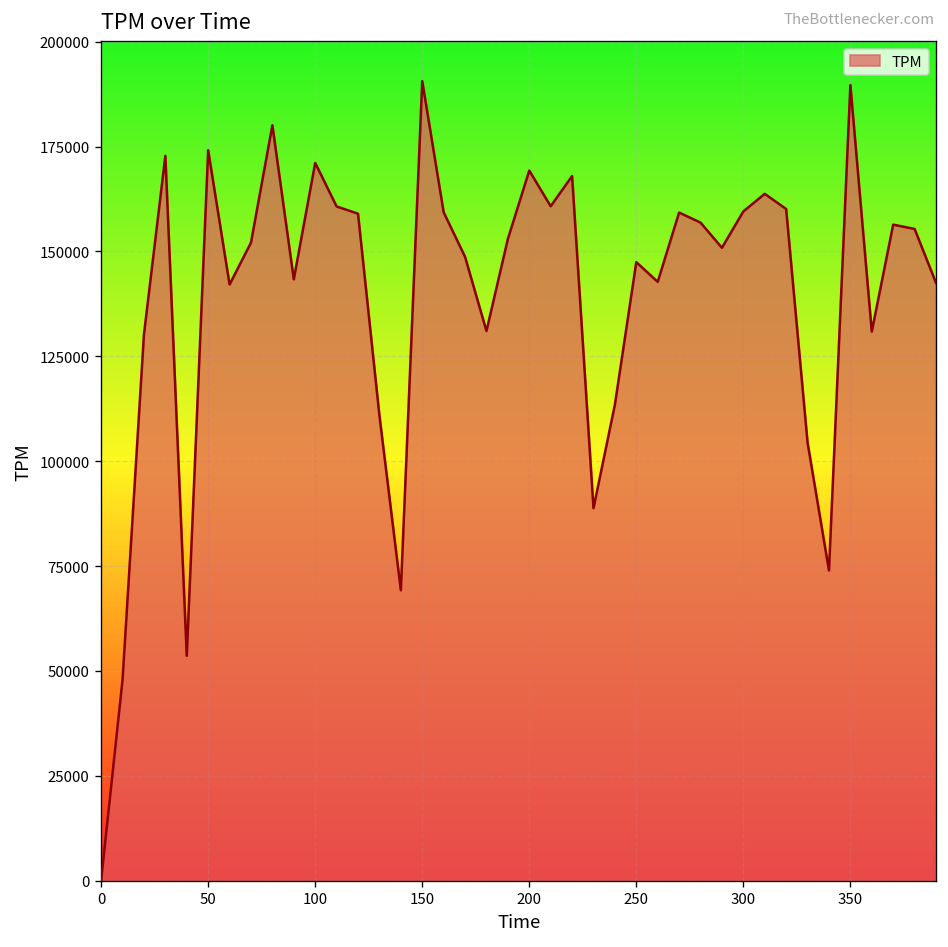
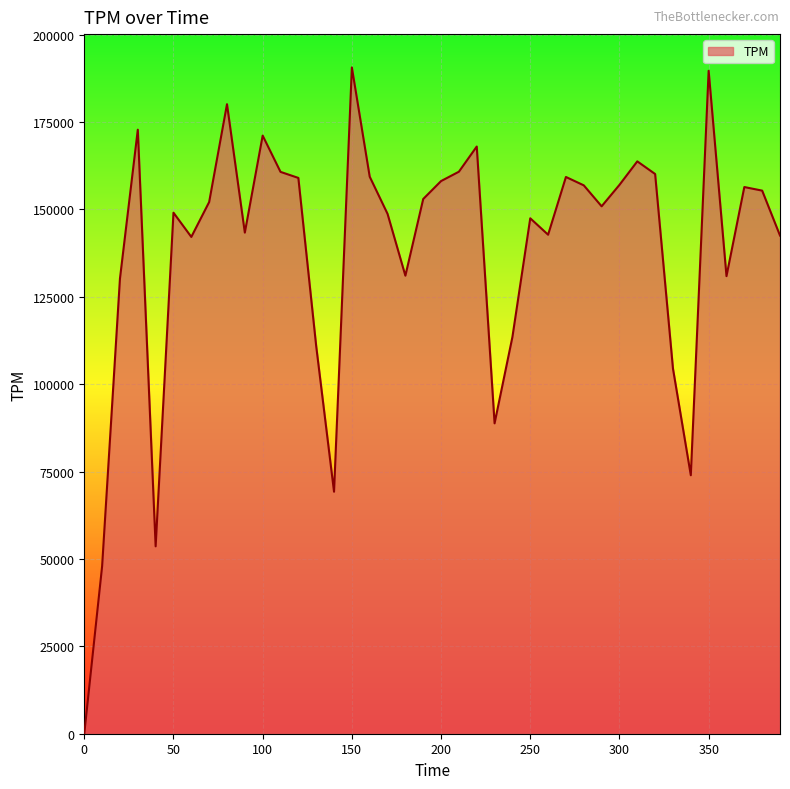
50: 174000 -> 149000
200: 169000 -> 158000
300: 160000 -> 157000
